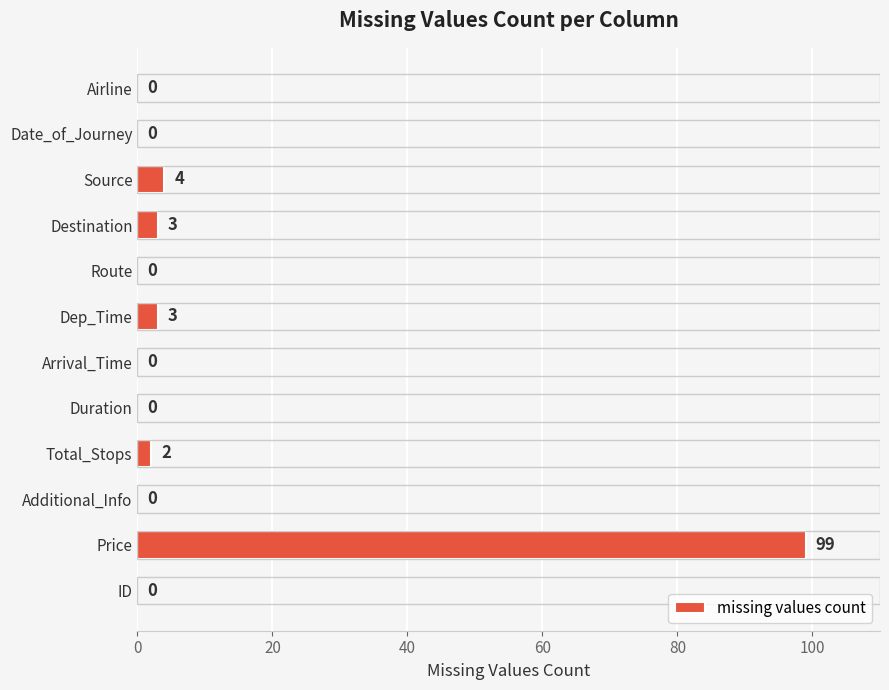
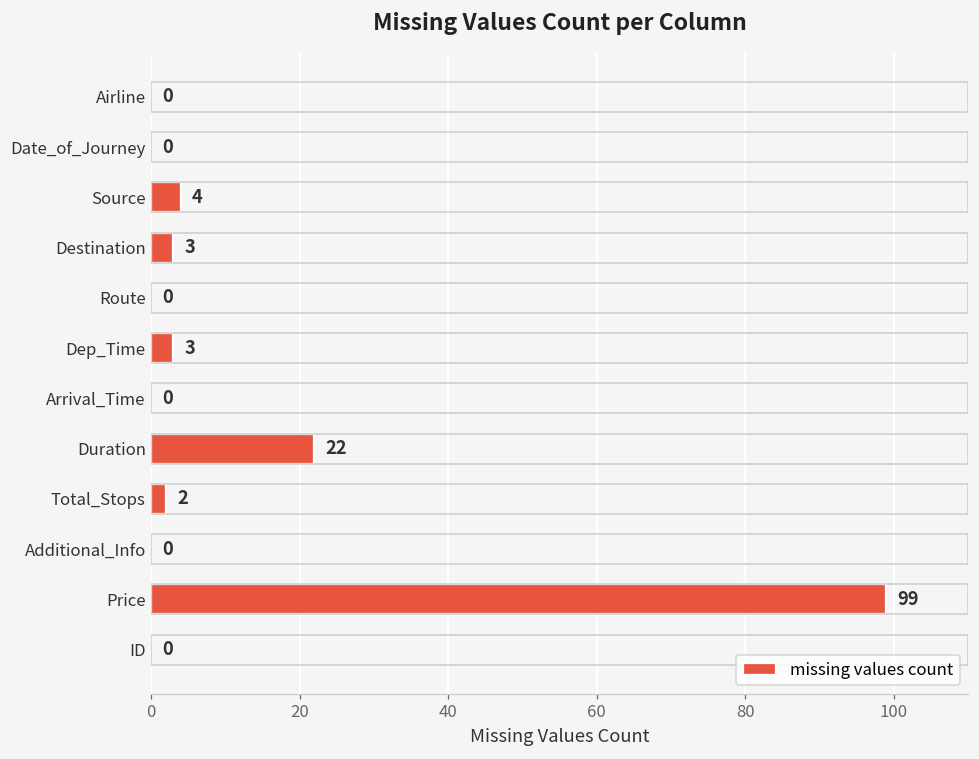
Duration: 0 -> 22
